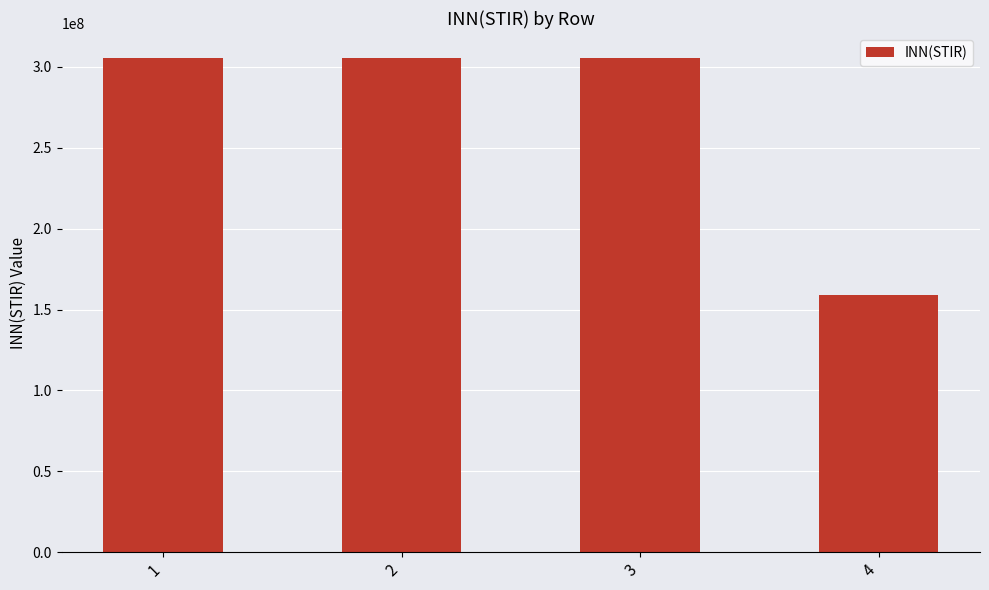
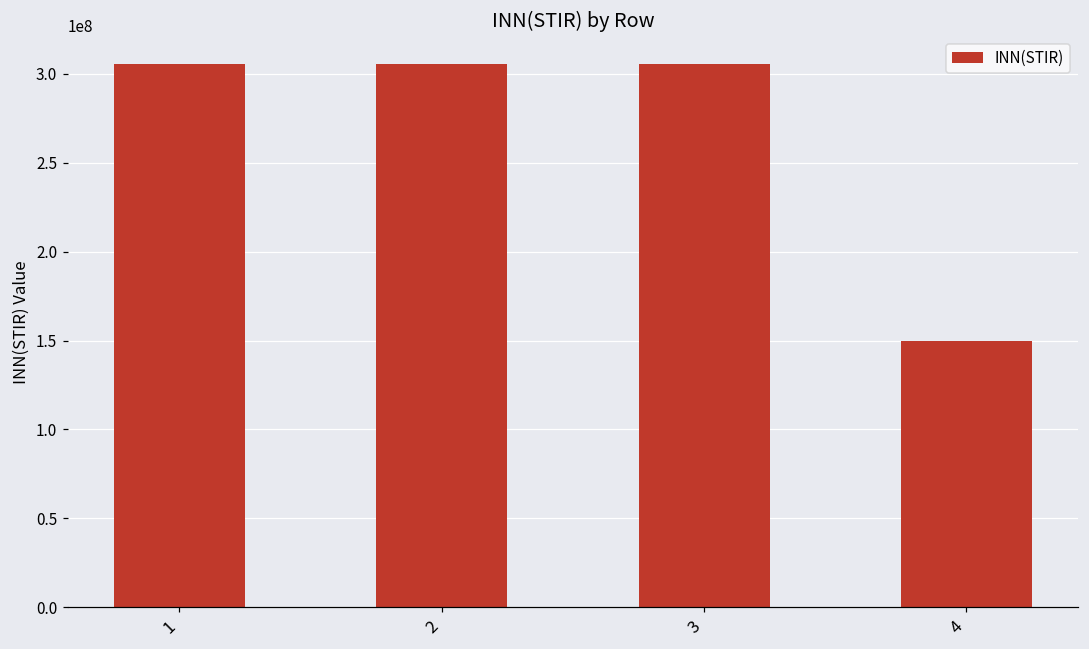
4: 159000000 -> 150000000
